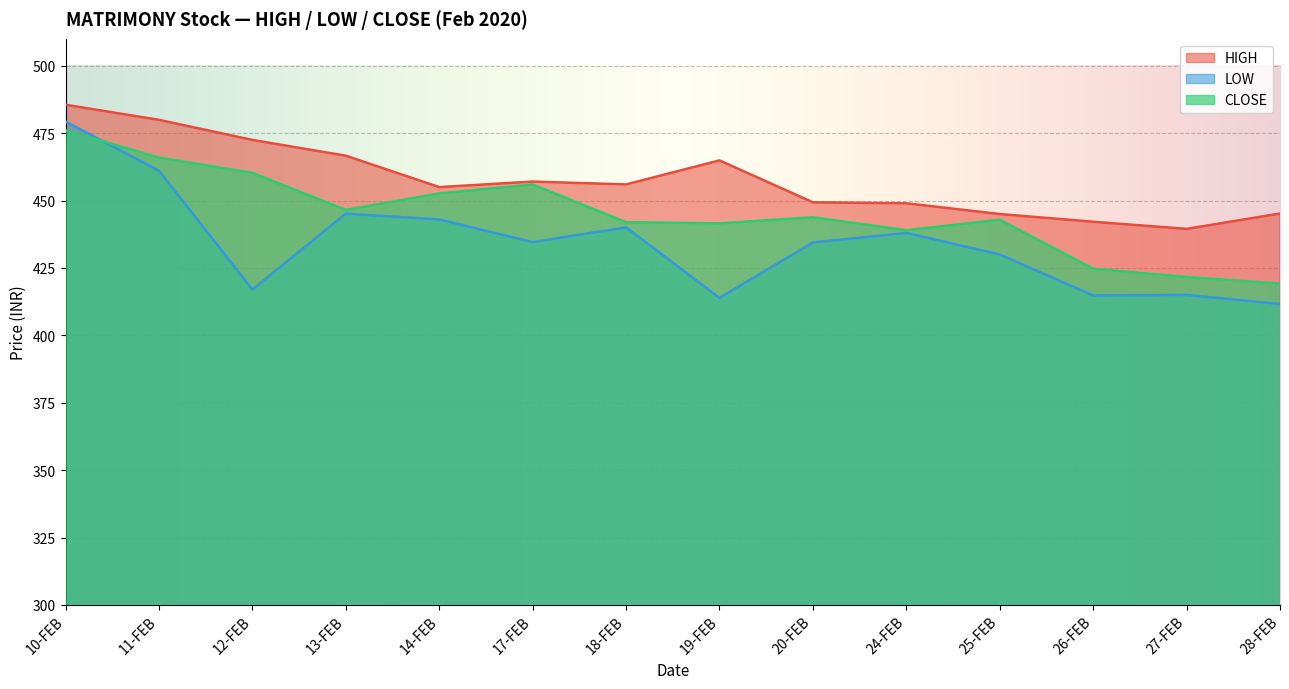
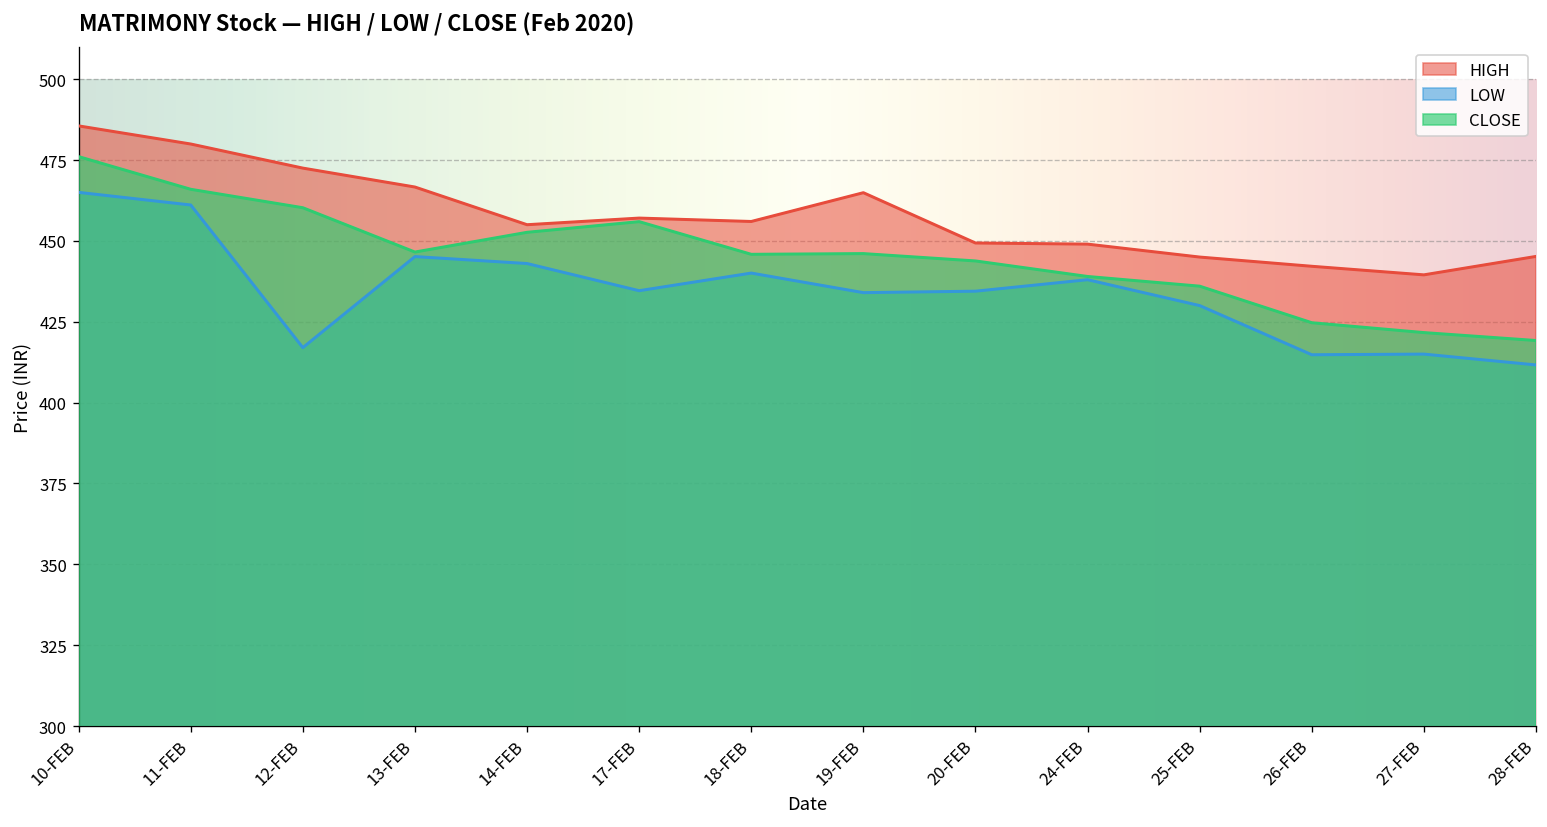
LOW, 10-FEB: 479 -> 465
CLOSE, 18-FEB: 442 -> 446
LOW, 19-FEB: 414 -> 434
CLOSE, 19-FEB: 442 -> 446
CLOSE, 25-FEB: 443 -> 436
